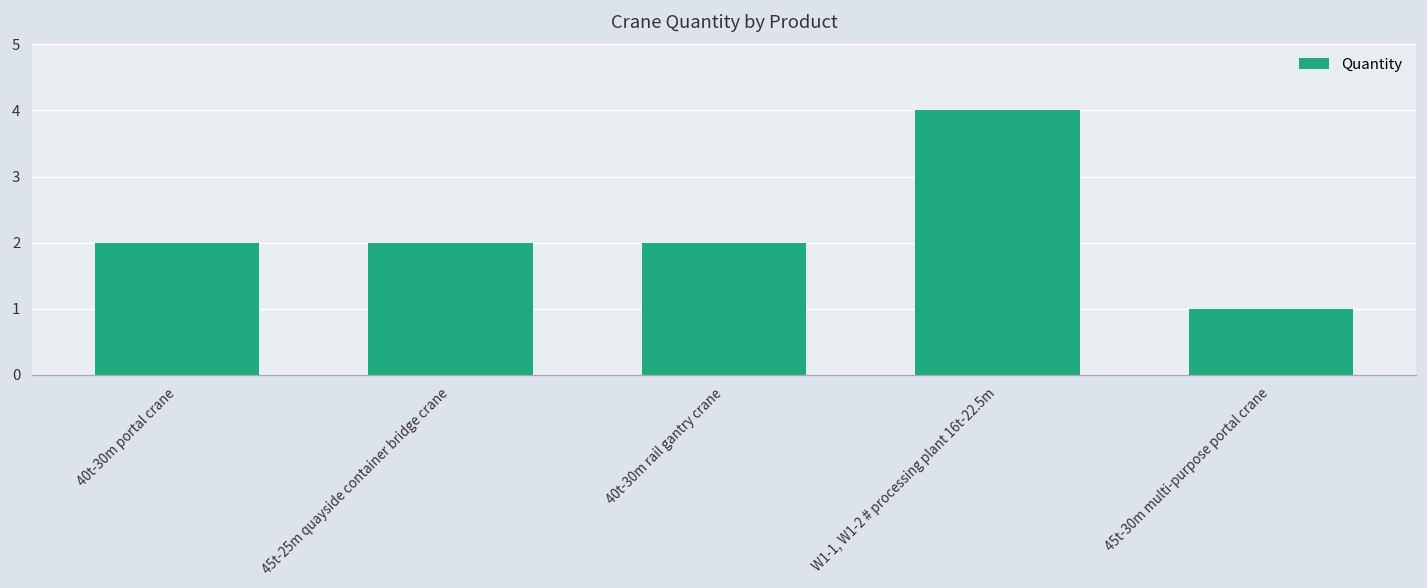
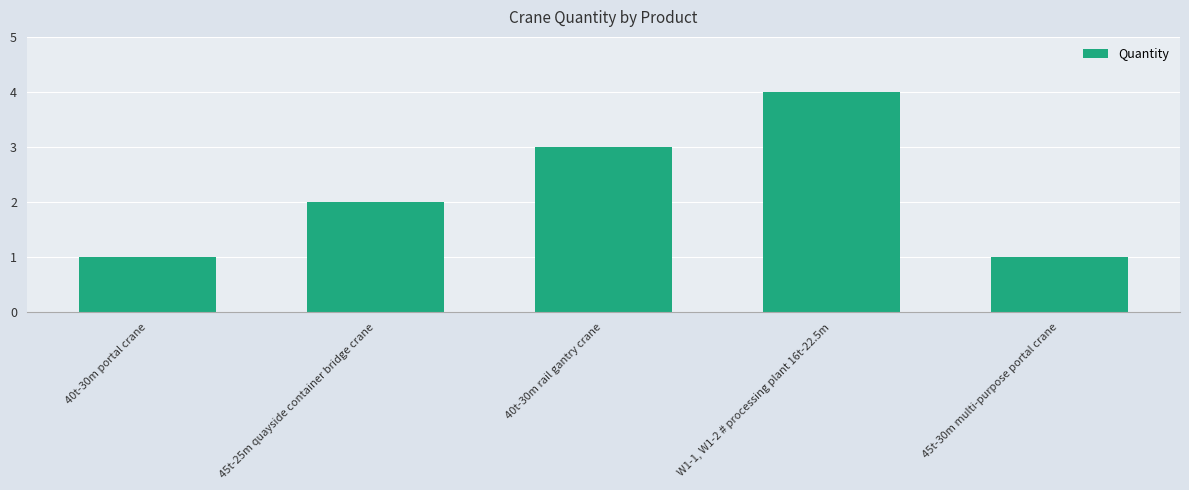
40t-30m portal crane: 2 -> 1
40t-30m rail gantry crane: 2 -> 3
